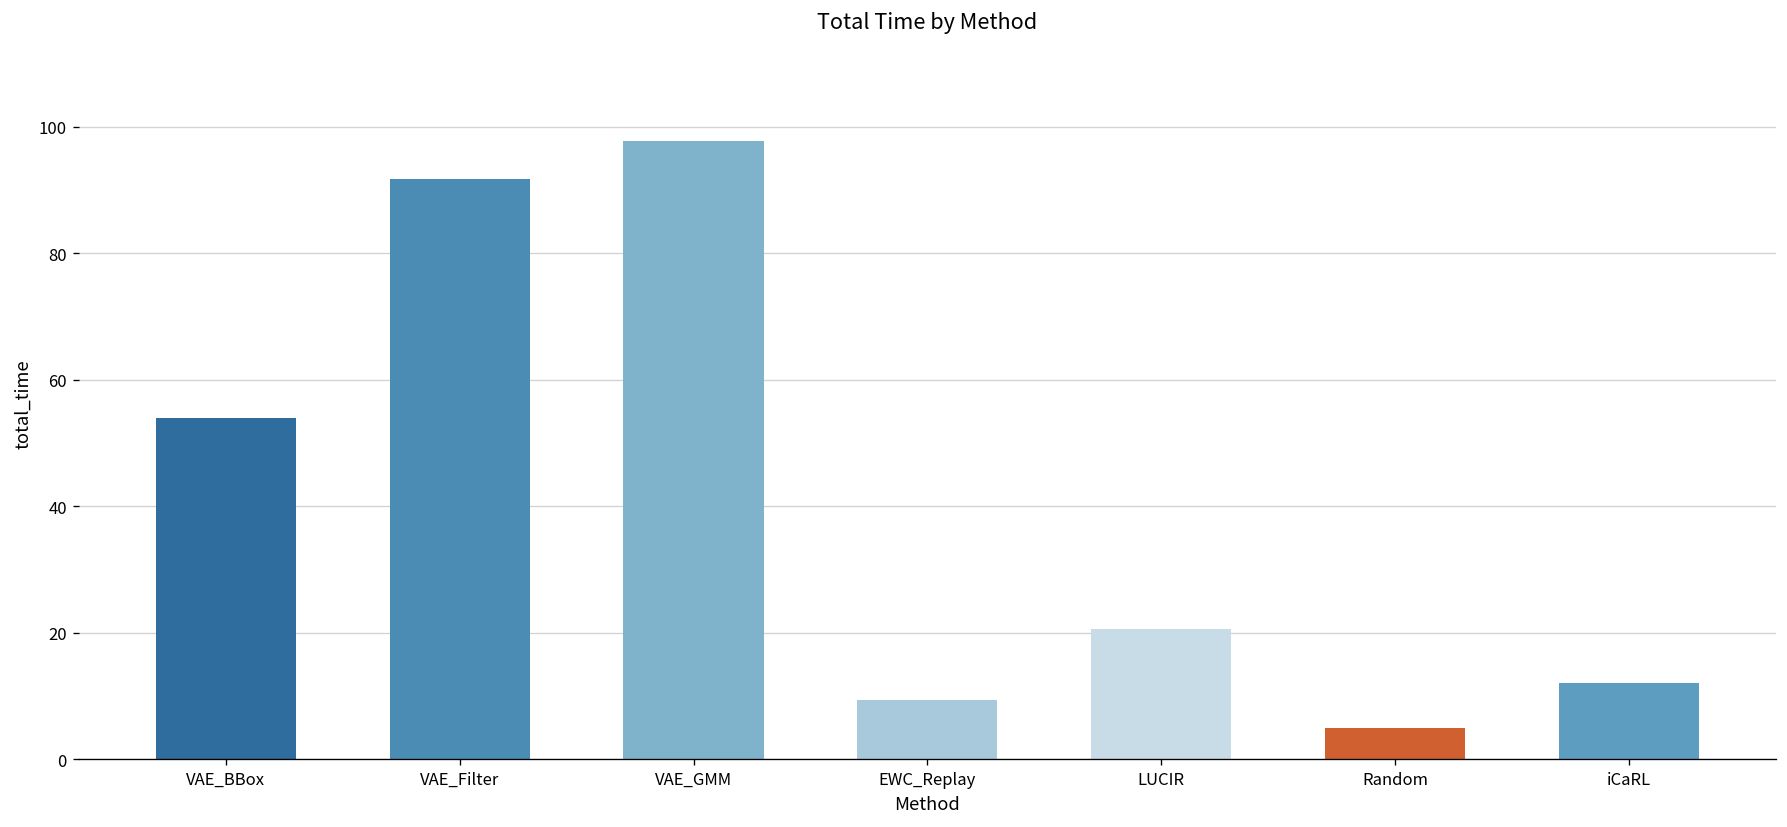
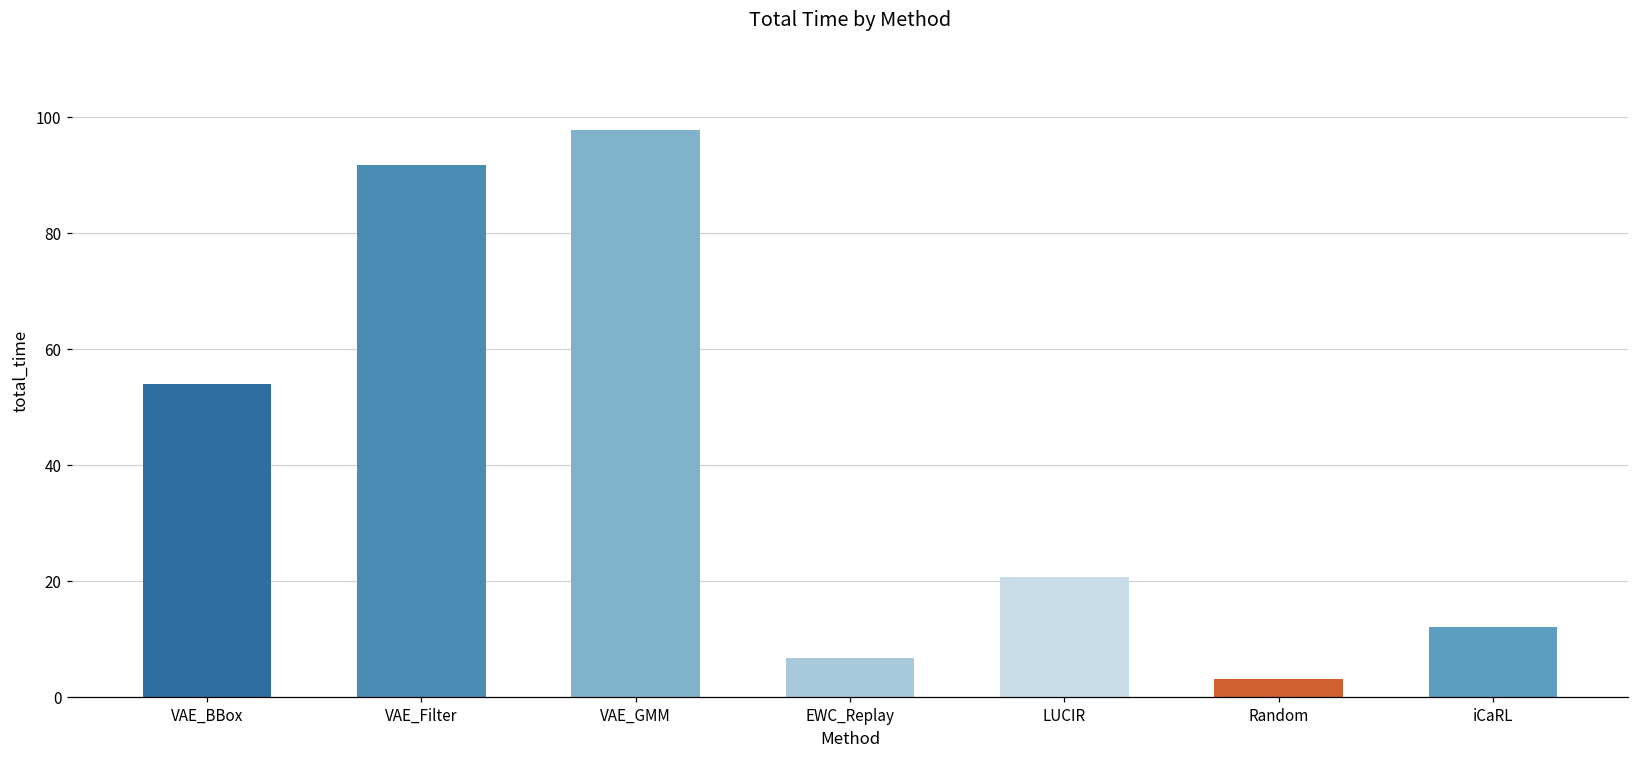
EWC_Replay: 9 -> 7
Random: 5 -> 3
